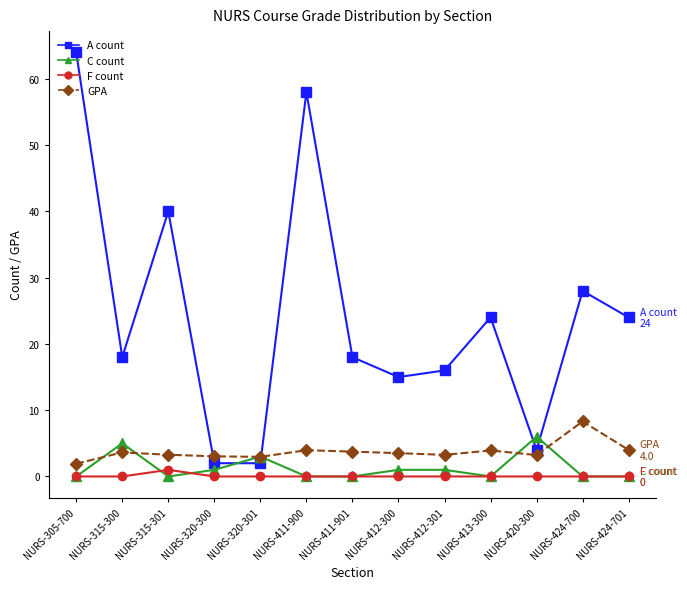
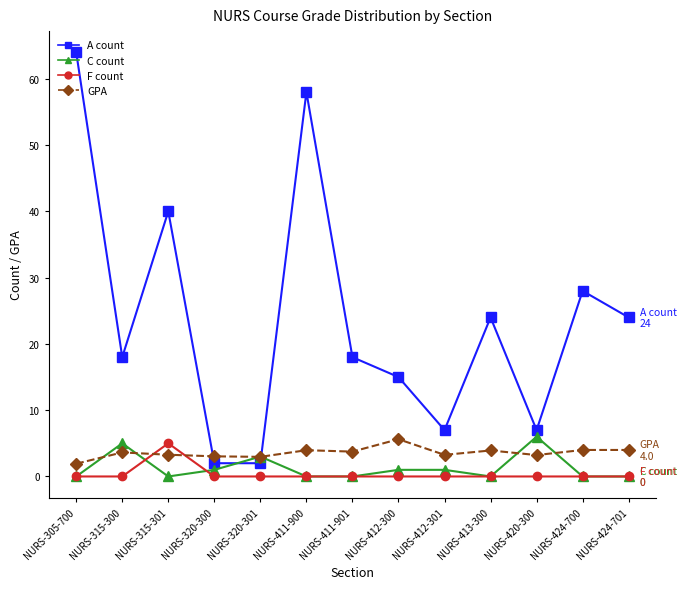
F count, NURS-315-301: 1 -> 5
GPA, NURS-412-300: 4 -> 6
A count, NURS-412-301: 16 -> 7
A count, NURS-420-300: 4 -> 7
GPA, NURS-424-700: 8 -> 4
